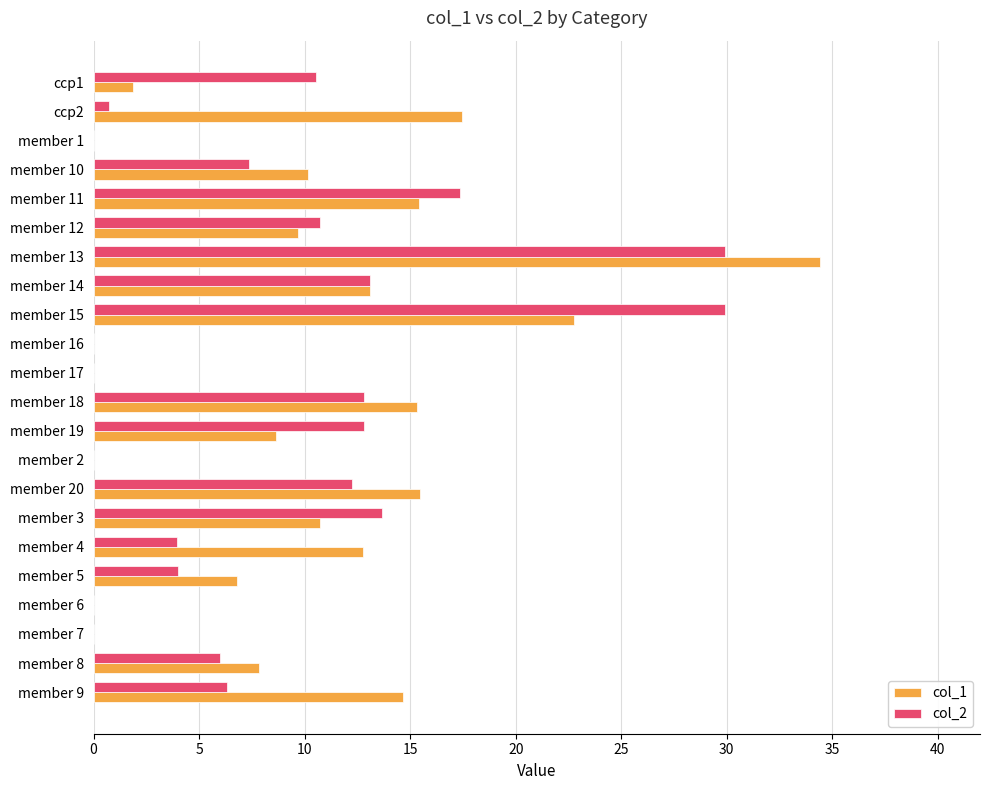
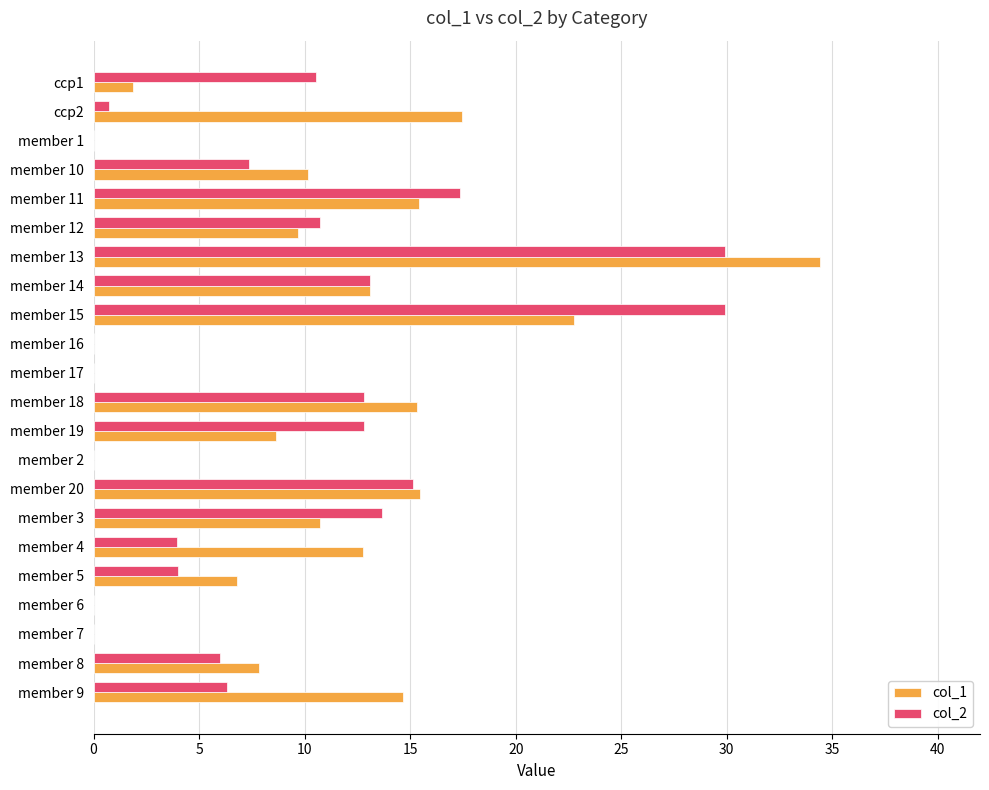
col_2, member 20: 12.2 -> 15.1
